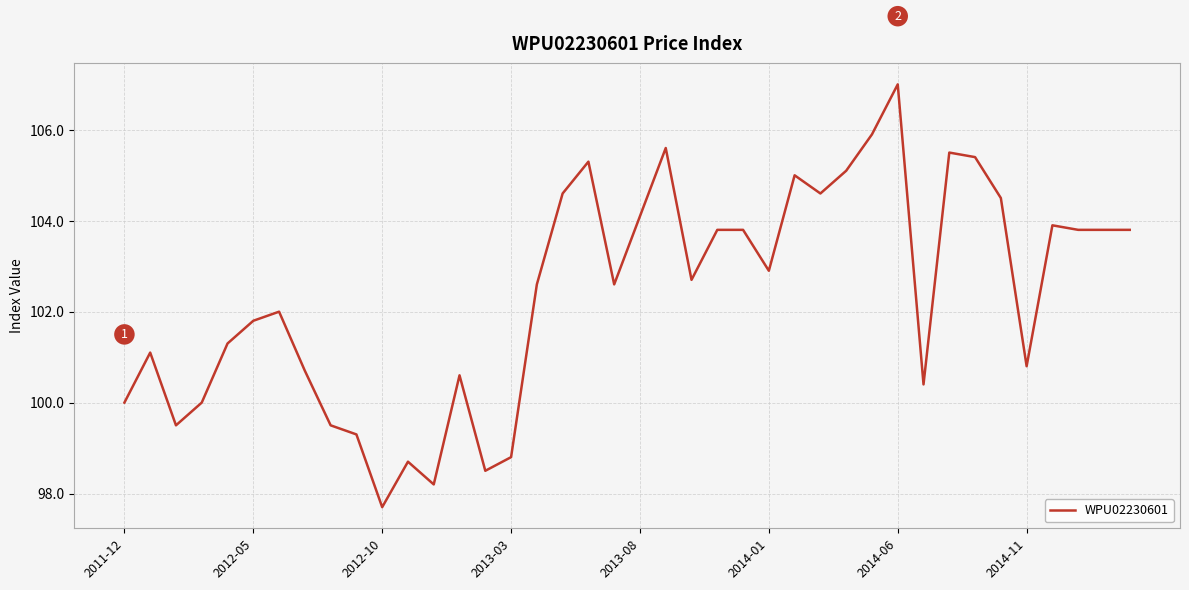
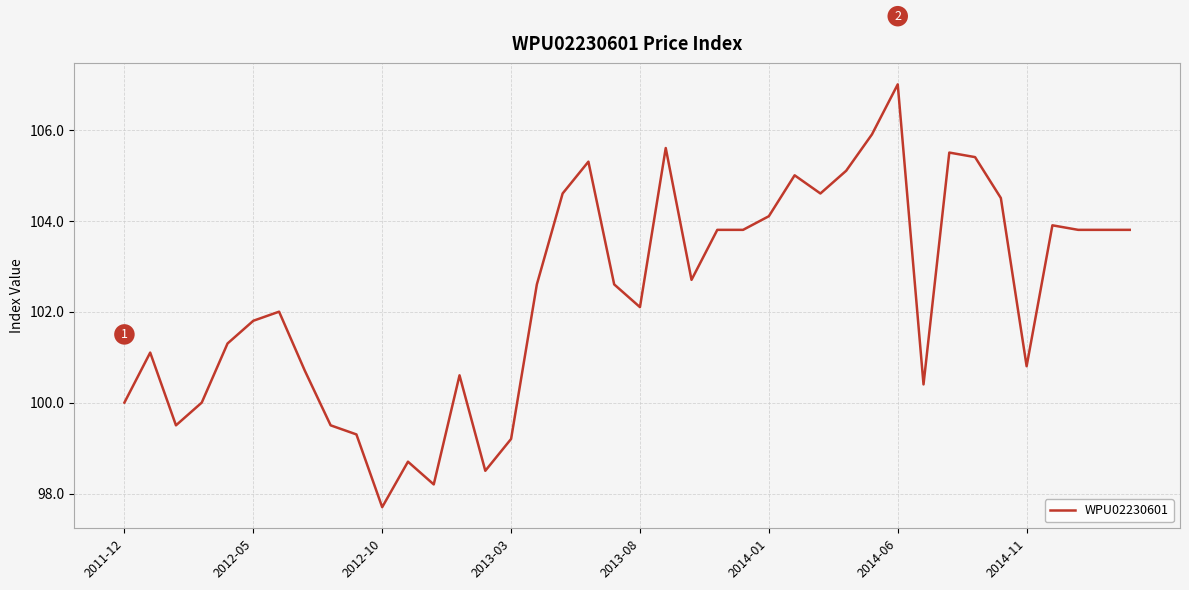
2013-03: 98.8 -> 99.2
2013-08: 104.1 -> 102.1
2014-01: 102.9 -> 104.1
